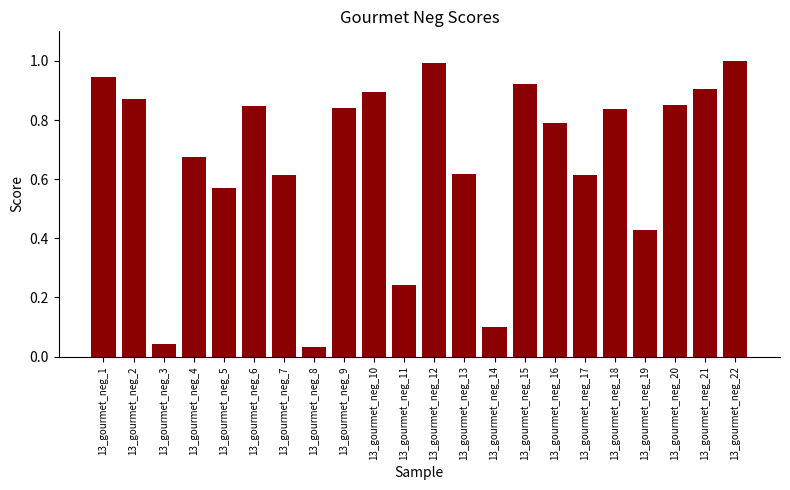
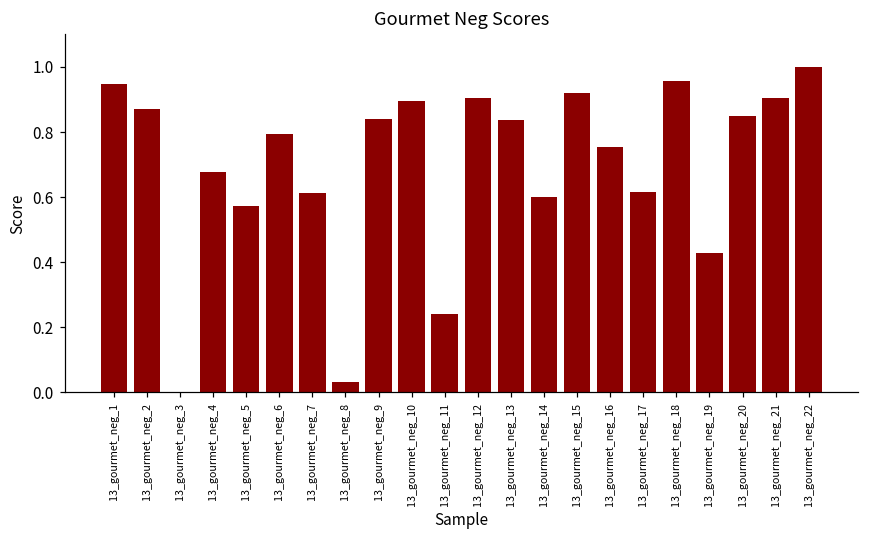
13_gourmet_neg_3: 0.04 -> 0.00
13_gourmet_neg_6: 0.85 -> 0.79
13_gourmet_neg_12: 0.99 -> 0.90
13_gourmet_neg_13: 0.62 -> 0.84
13_gourmet_neg_14: 0.1 -> 0.6
13_gourmet_neg_16: 0.79 -> 0.75
13_gourmet_neg_18: 0.84 -> 0.96
